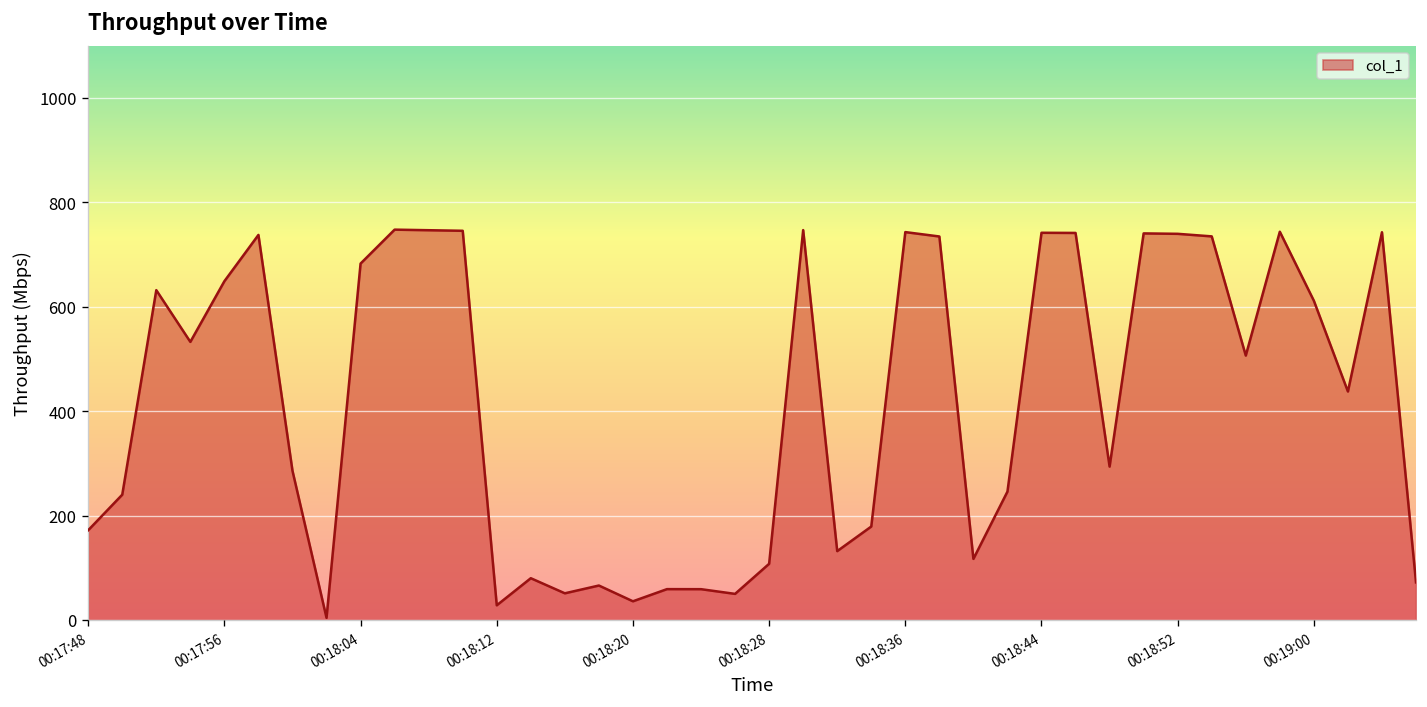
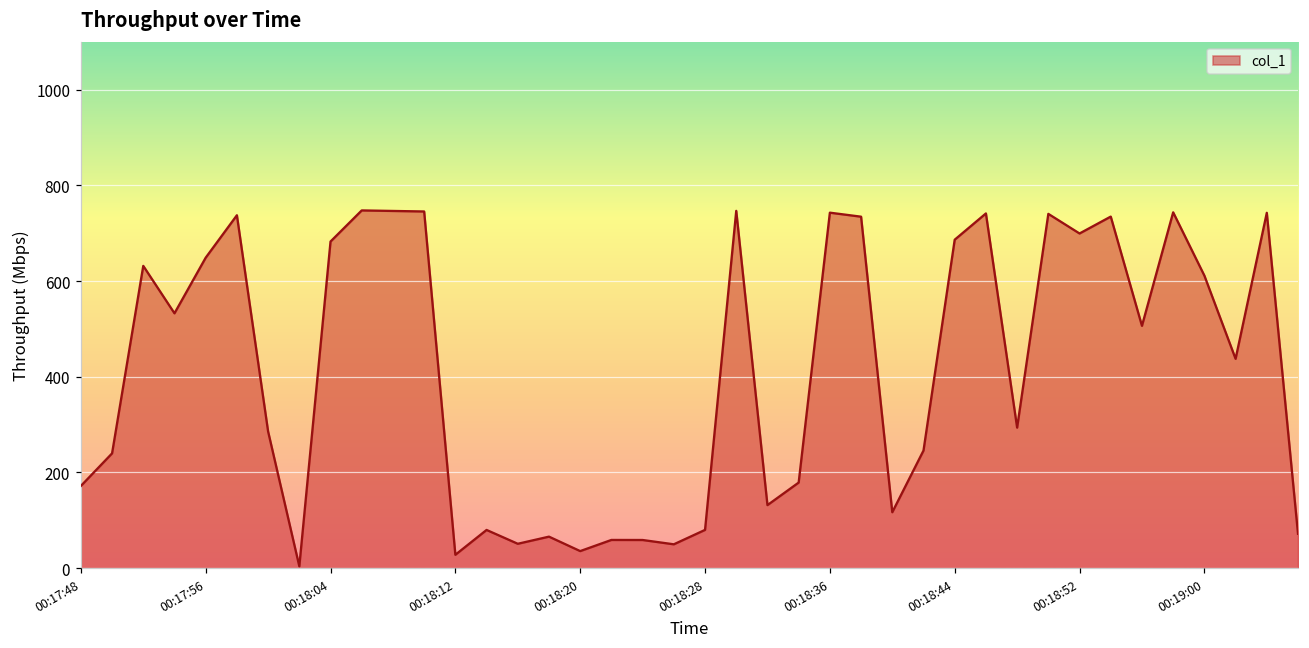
00:18:28: 110 -> 80
00:18:44: 740 -> 690
00:18:52: 740 -> 700
